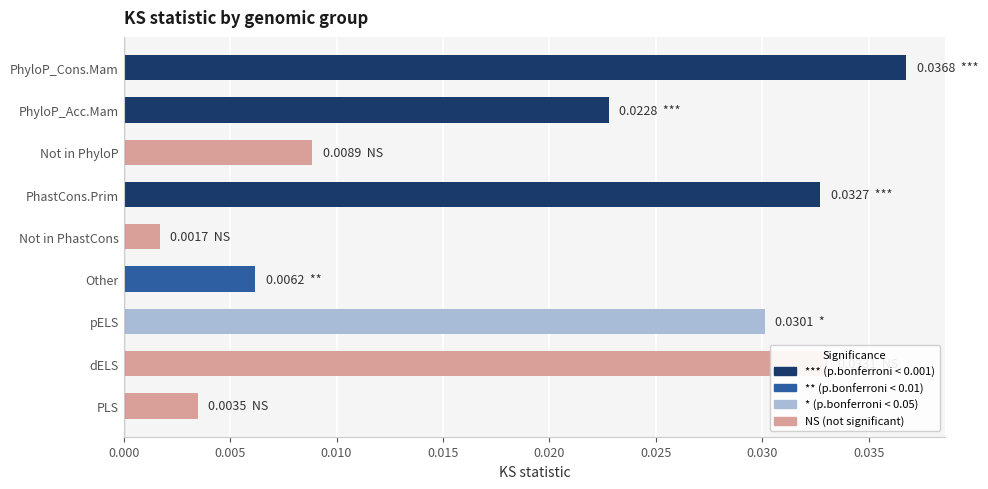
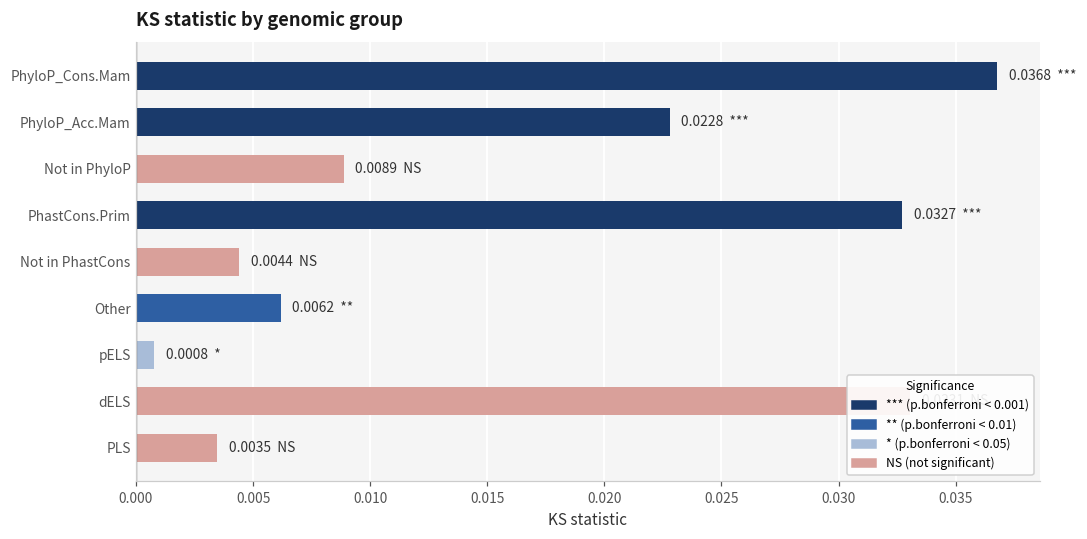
Not in PhastCons: 0.0017 -> 0.0044
pELS: 0.0301 -> 0.0008
